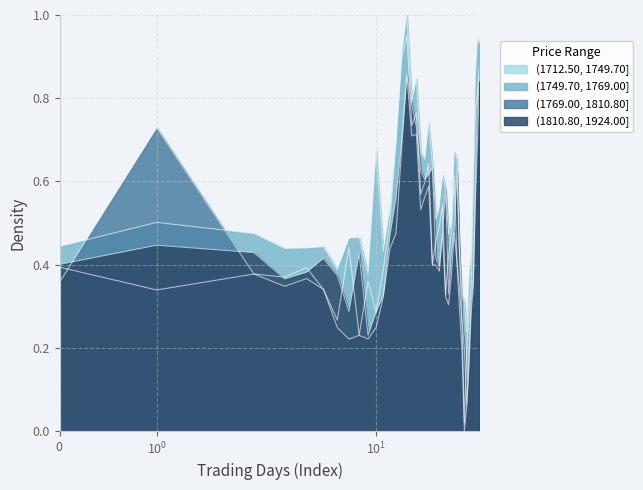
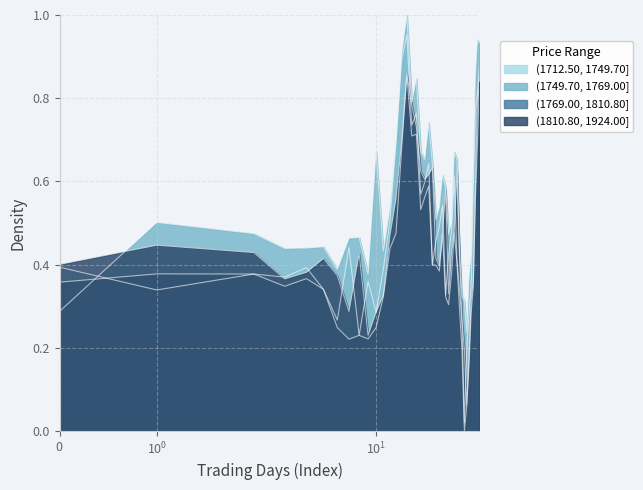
(1749.70, 1769.00], 0: 0.44 -> 0.29
(1769.00, 1810.80], 10^0: 0.73 -> 0.38
